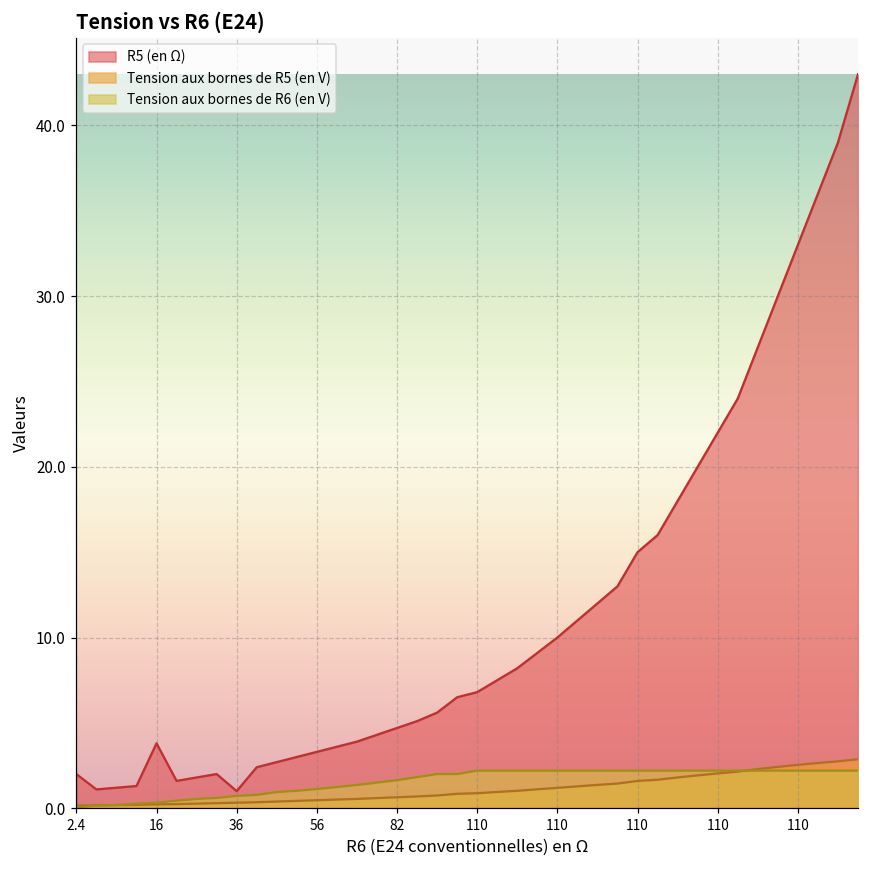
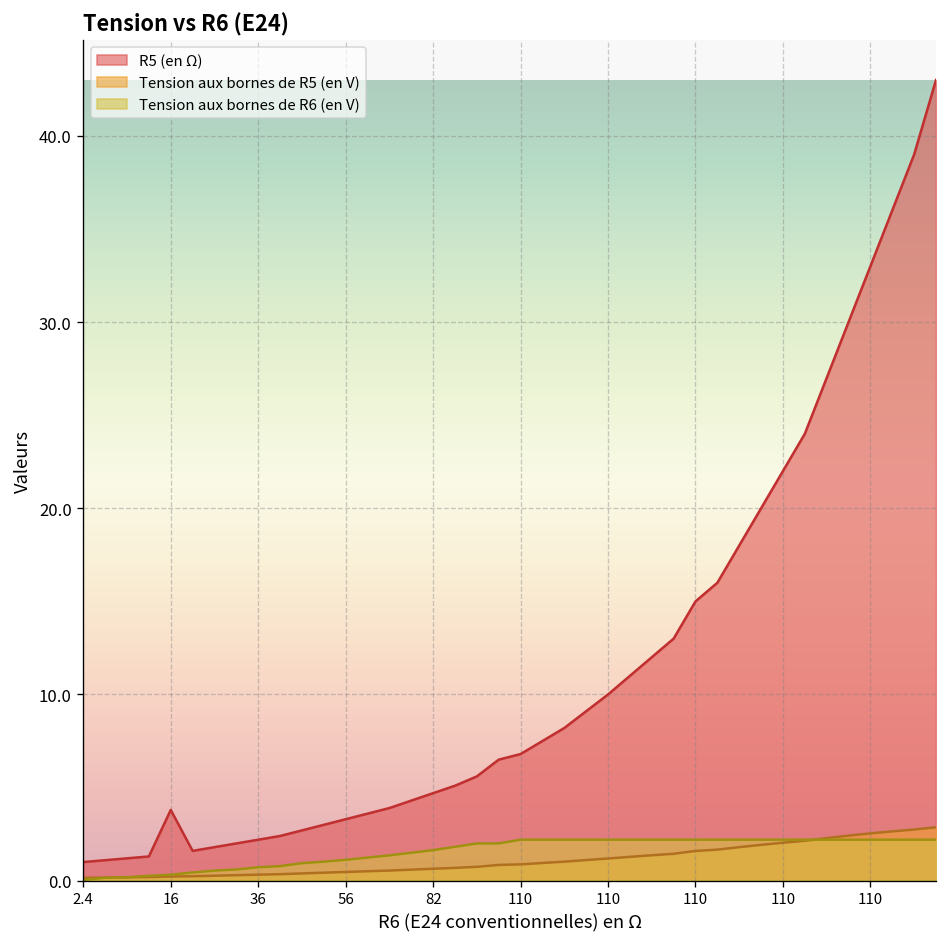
R5 (en Ω), 2.4: 2 -> 1
R5 (en Ω), 36: 1.0 -> 2.2
